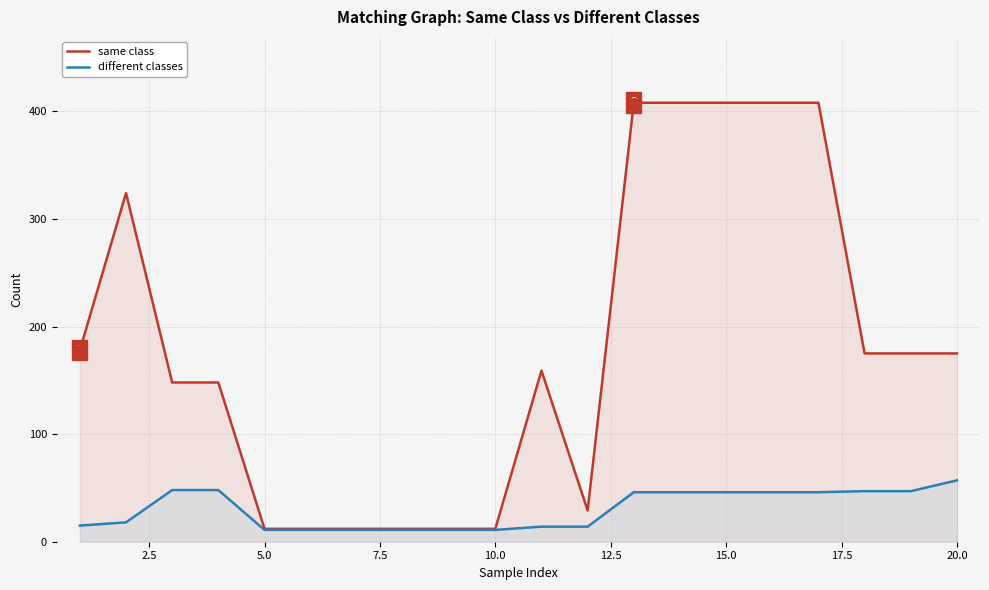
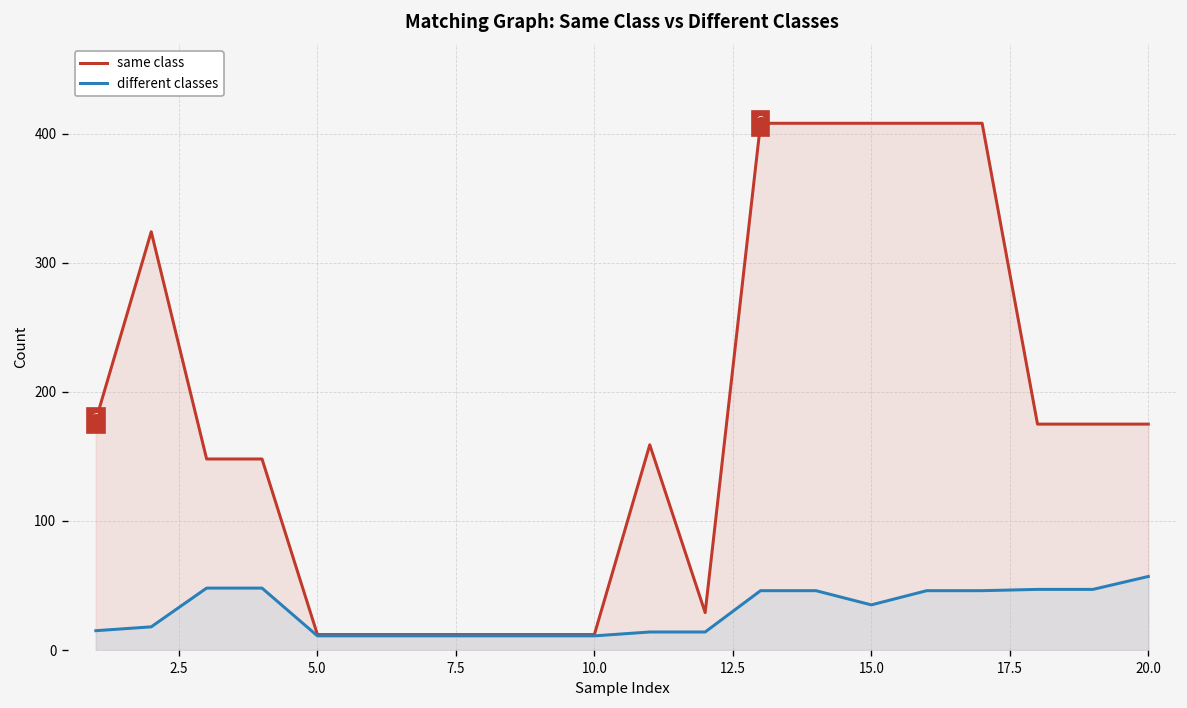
different classes, 15.0: 46 -> 35
